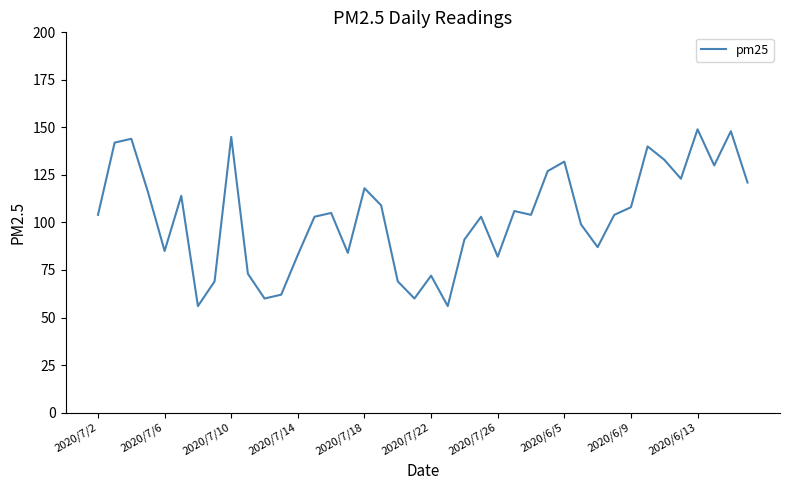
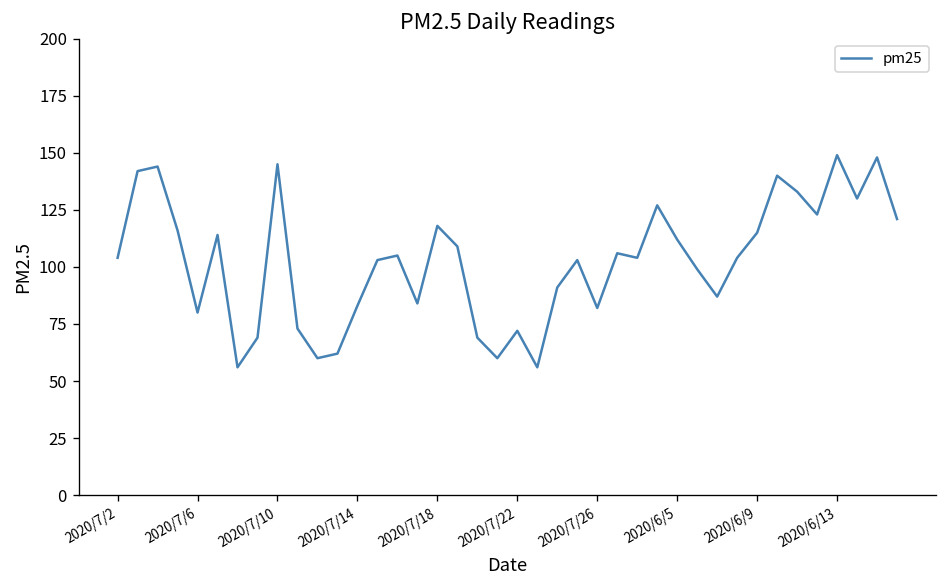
2020/7/6: 85 -> 80
2020/6/5: 132 -> 112
2020/6/9: 108 -> 115
